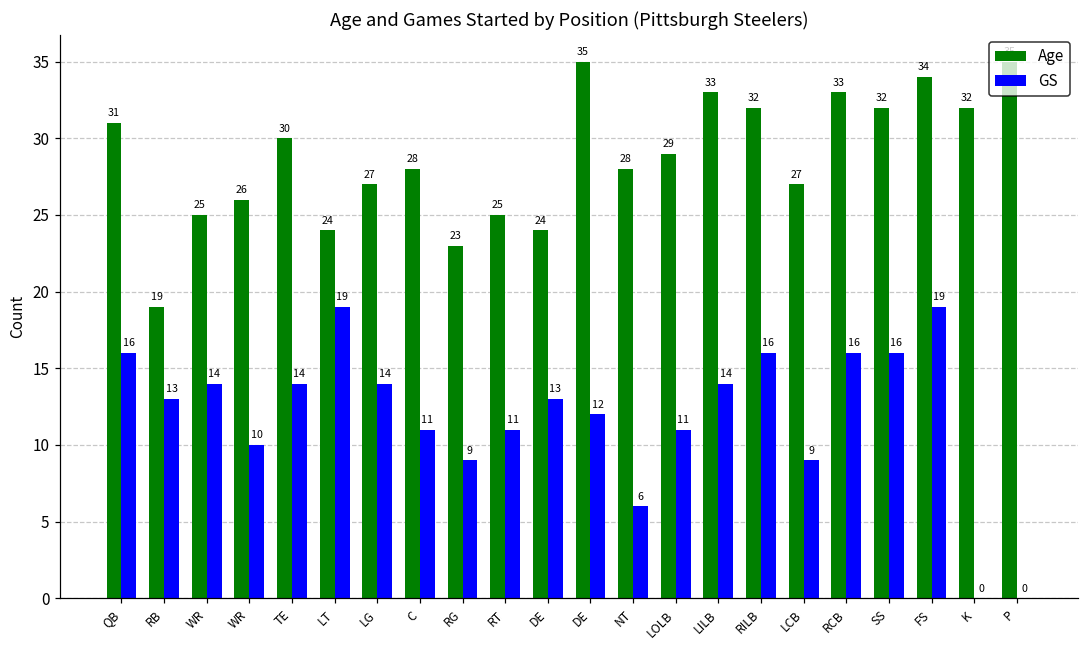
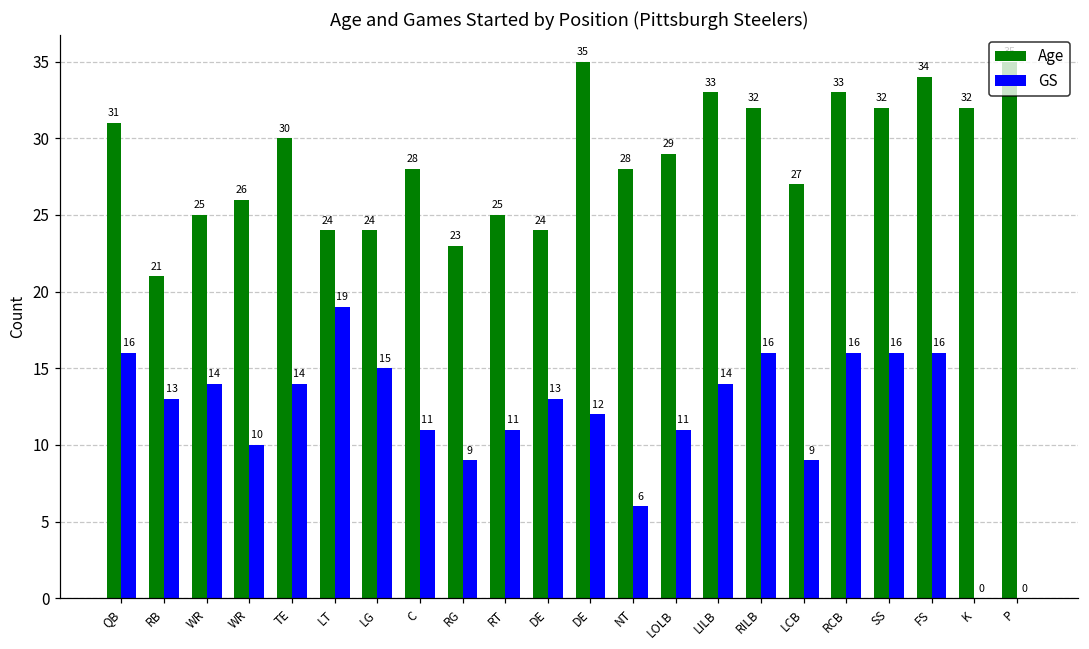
Age, RB: 19 -> 21
Age, LG: 27 -> 24
GS, LG: 14 -> 15
GS, FS: 19 -> 16
